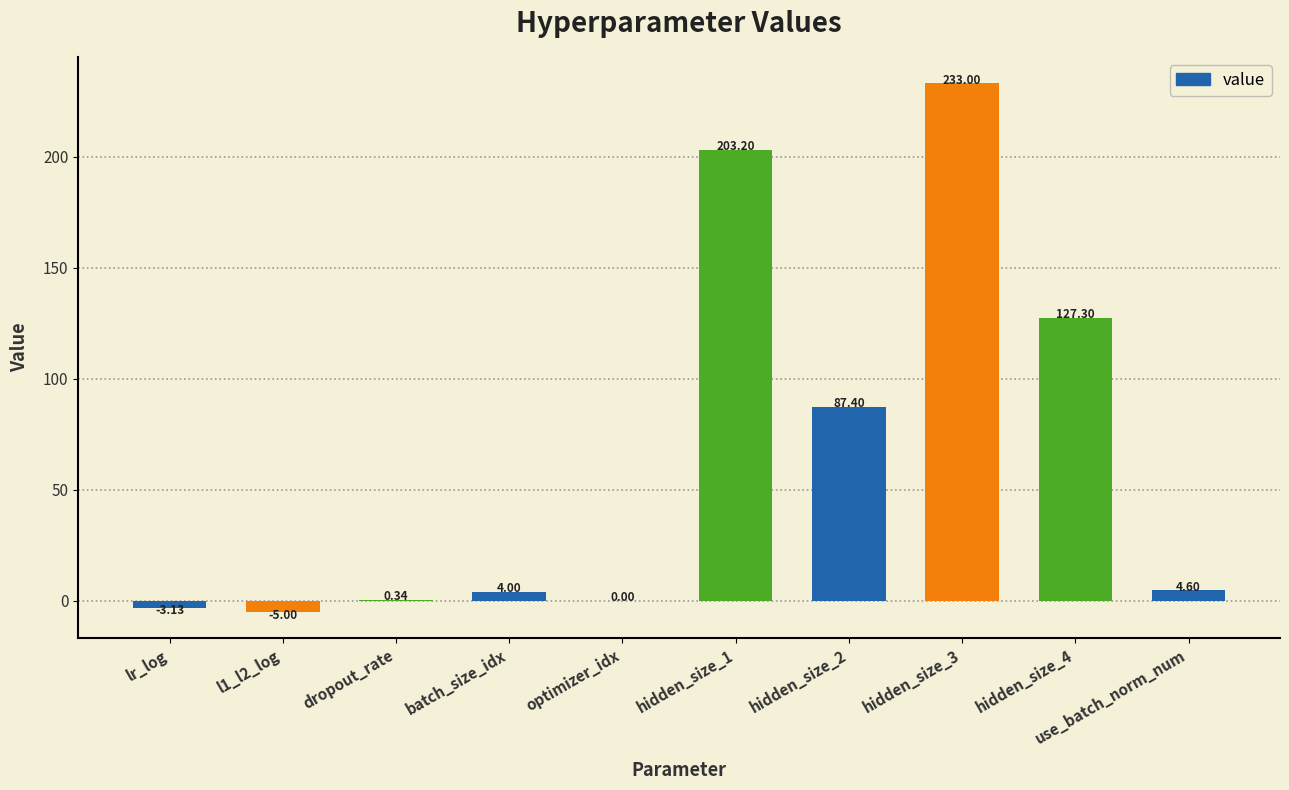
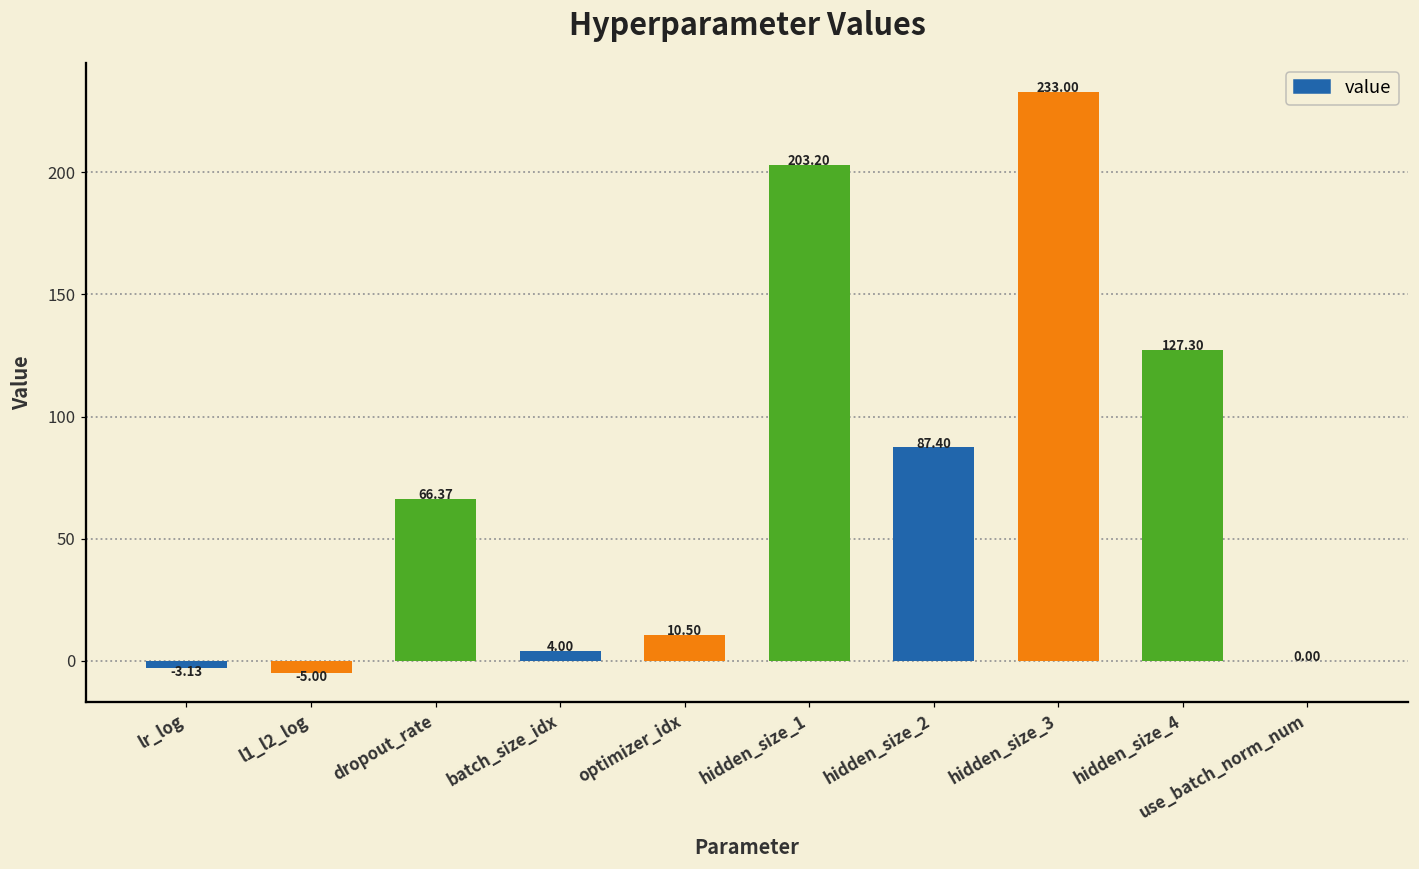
dropout_rate: 0.34 -> 66.37
optimizer_idx: 0.00 -> 10.50
use_batch_norm_num: 4.60 -> 0.00
